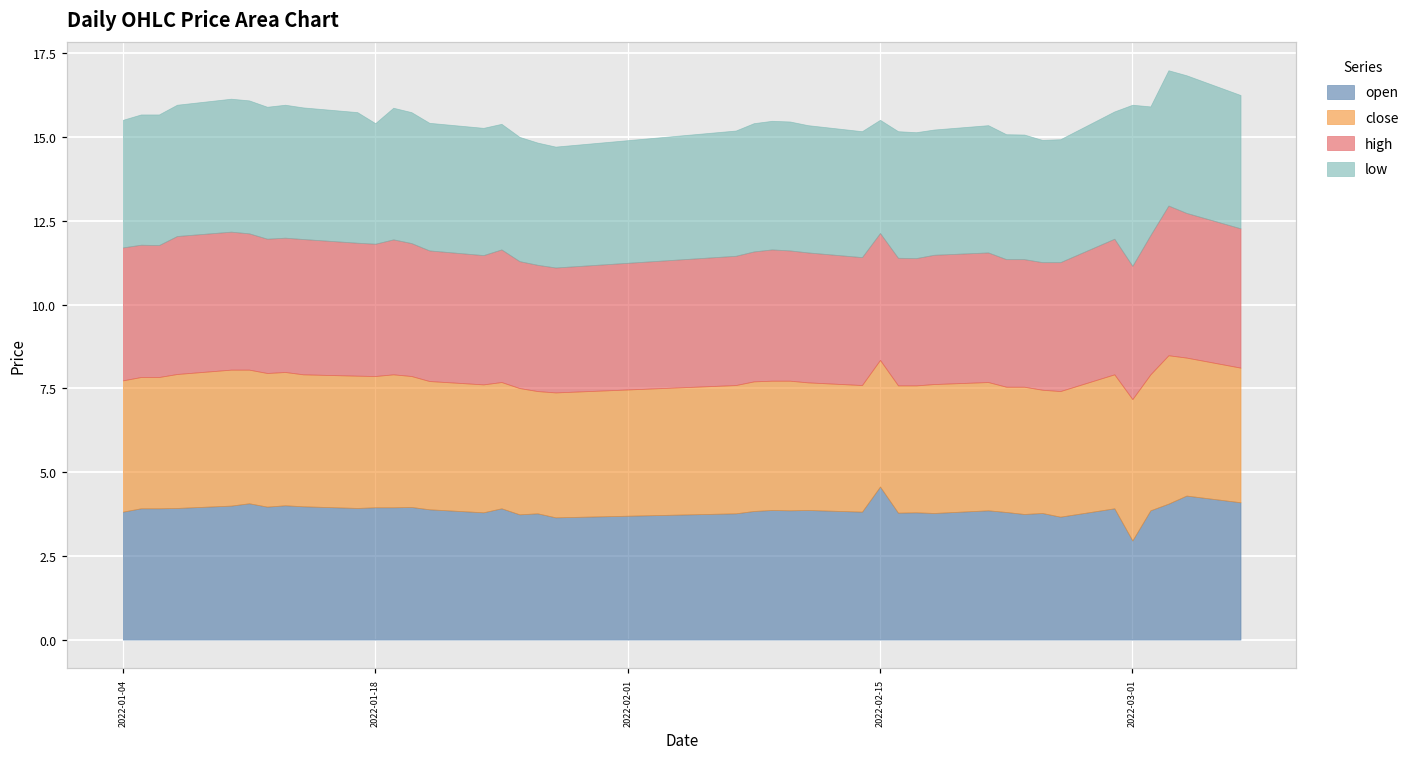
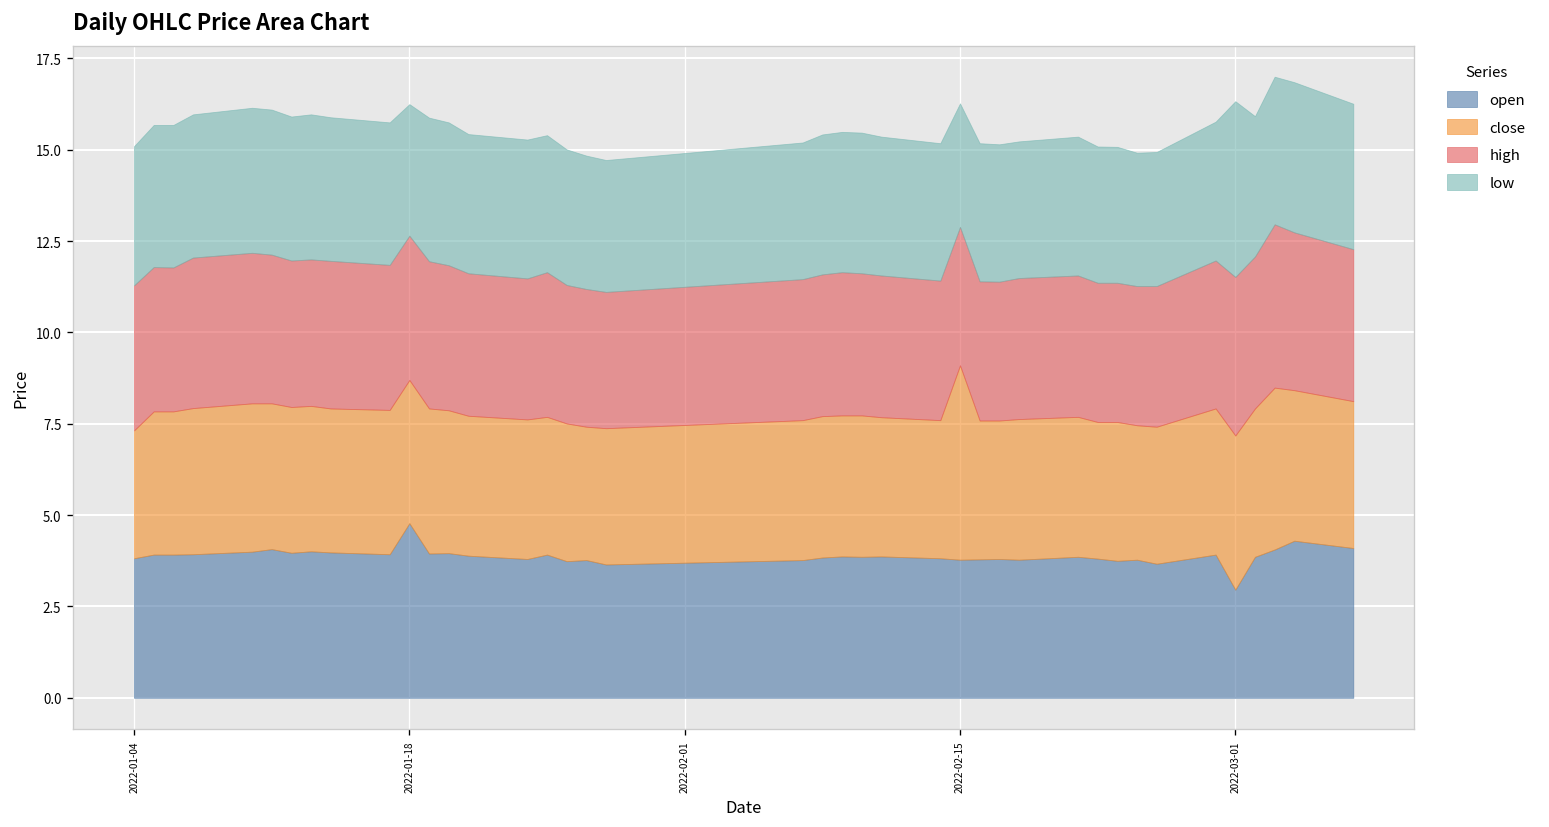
close, 2022-01-04: 3.9 -> 3.5
open, 2022-01-18: 4.0 -> 4.8
open, 2022-02-15: 4.6 -> 3.8
close, 2022-02-15: 3.8 -> 5.3
high, 2022-03-01: 4.0 -> 4.3
